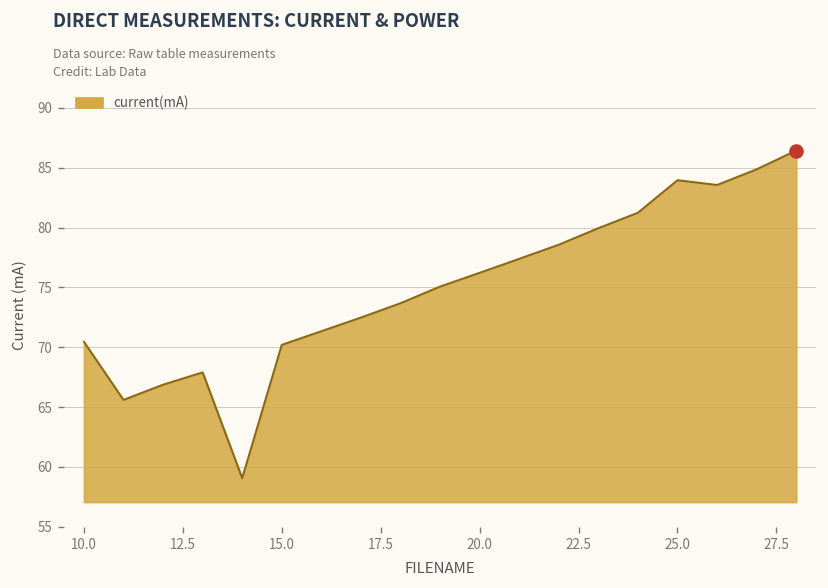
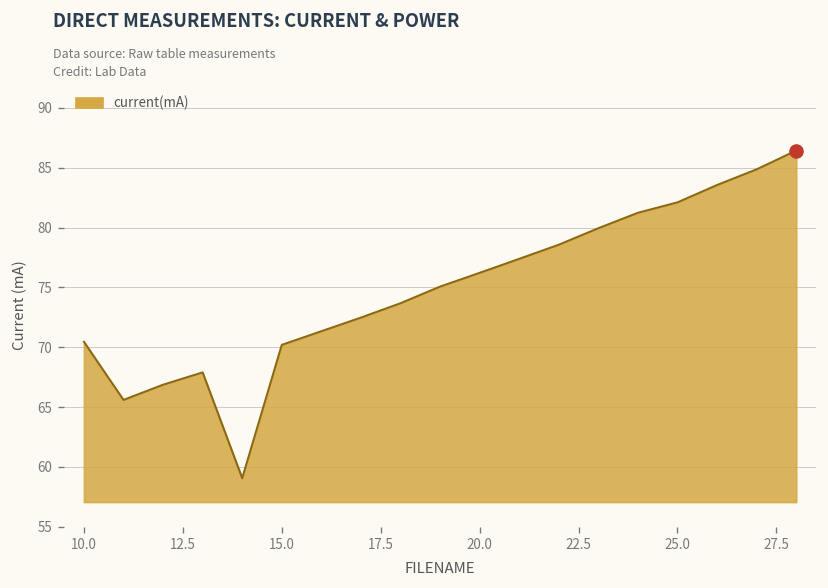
current(mA), 25.0: 84 -> 82
